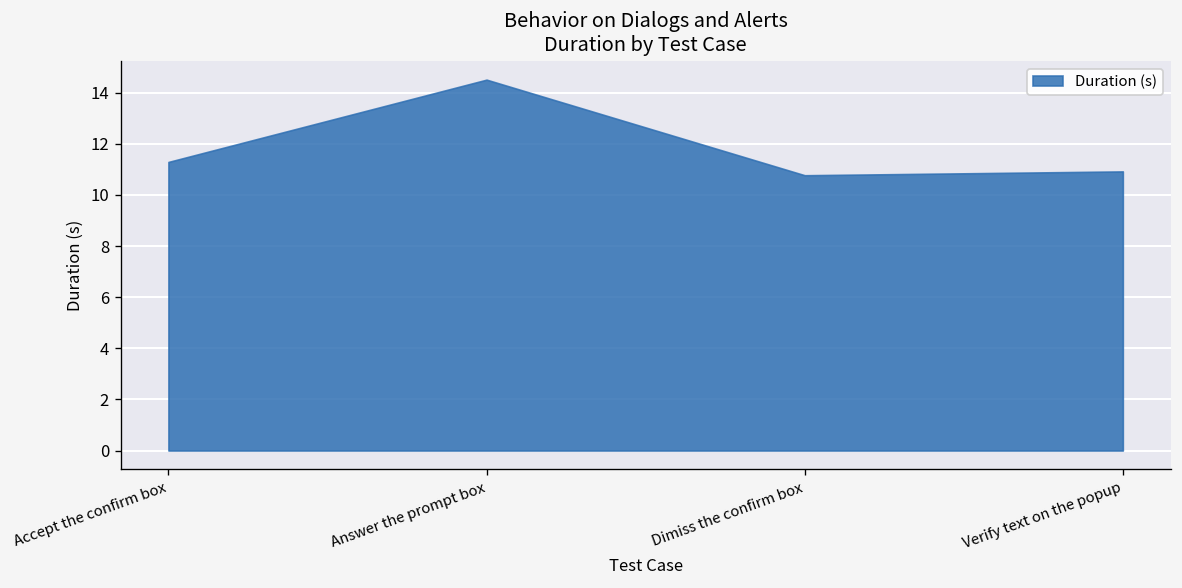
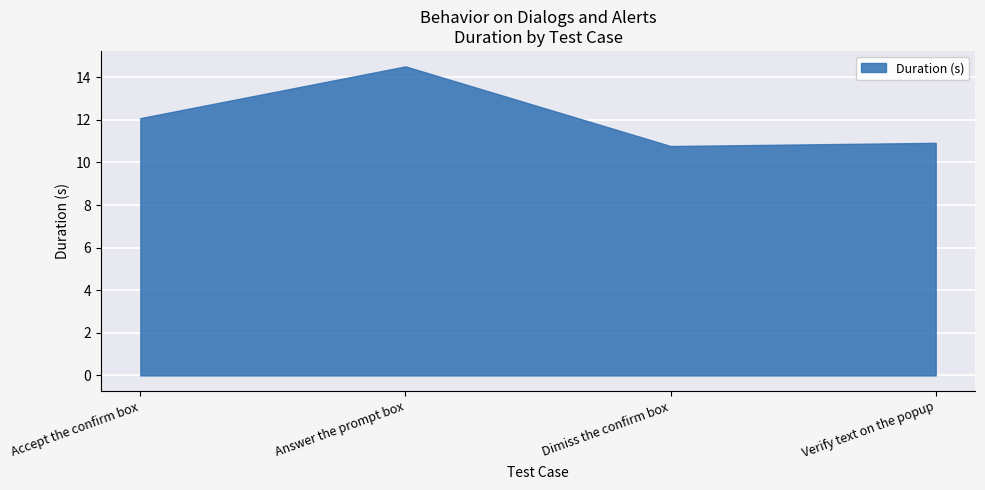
Accept the confirm box: 11.3 -> 12.1
